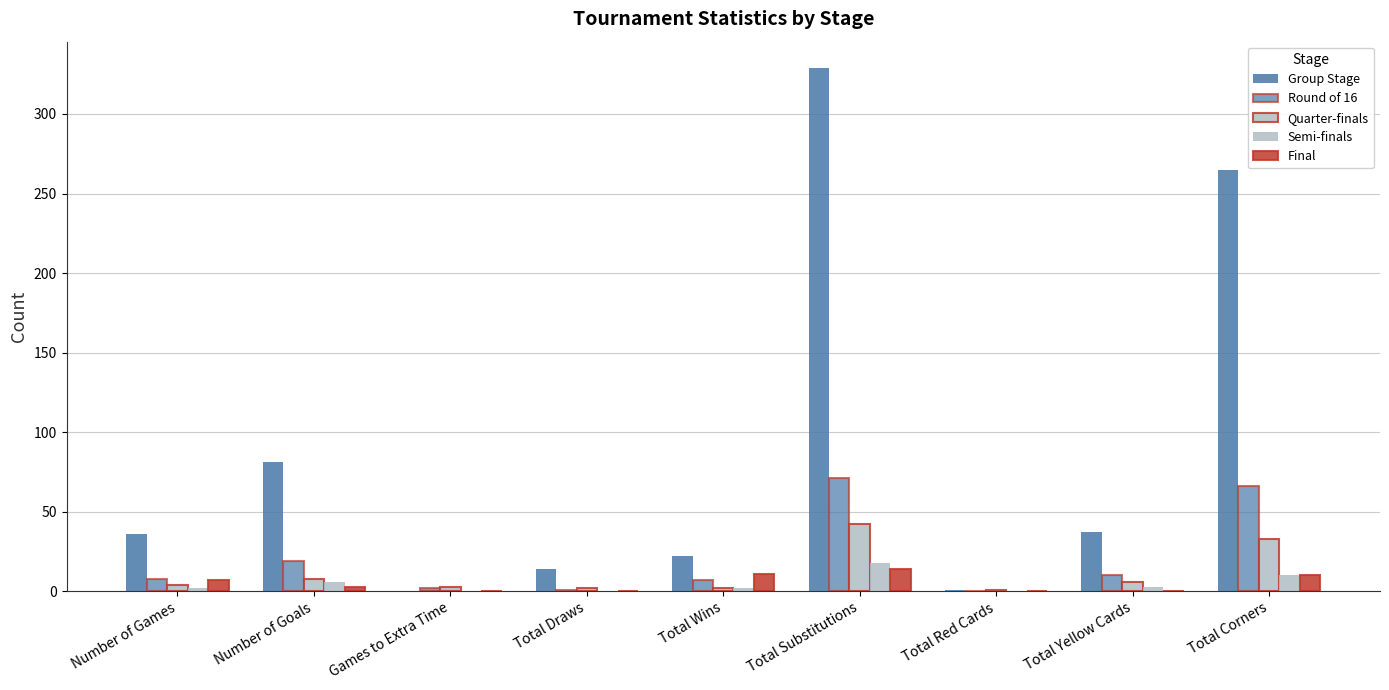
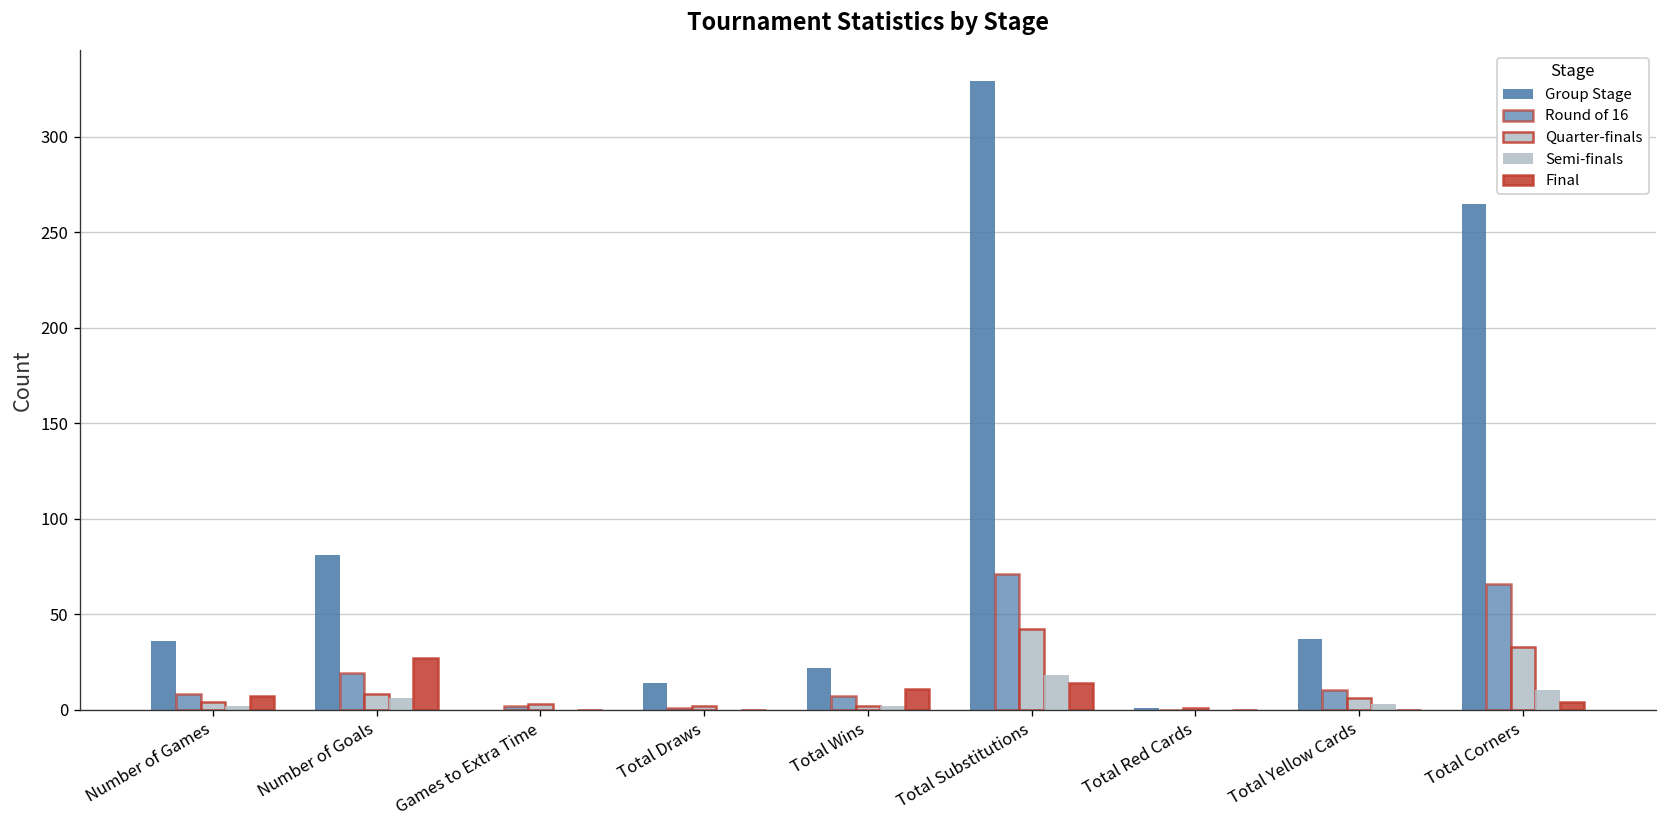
Final, Number of Goals: 3 -> 27
Final, Total Corners: 10 -> 4
